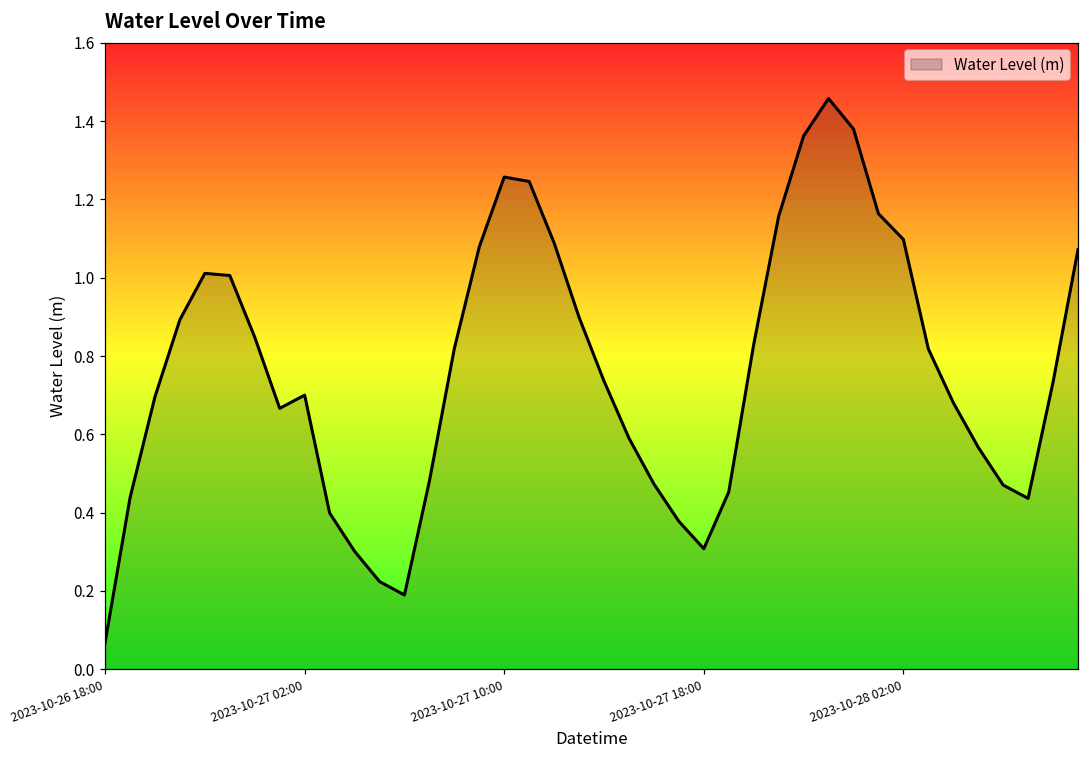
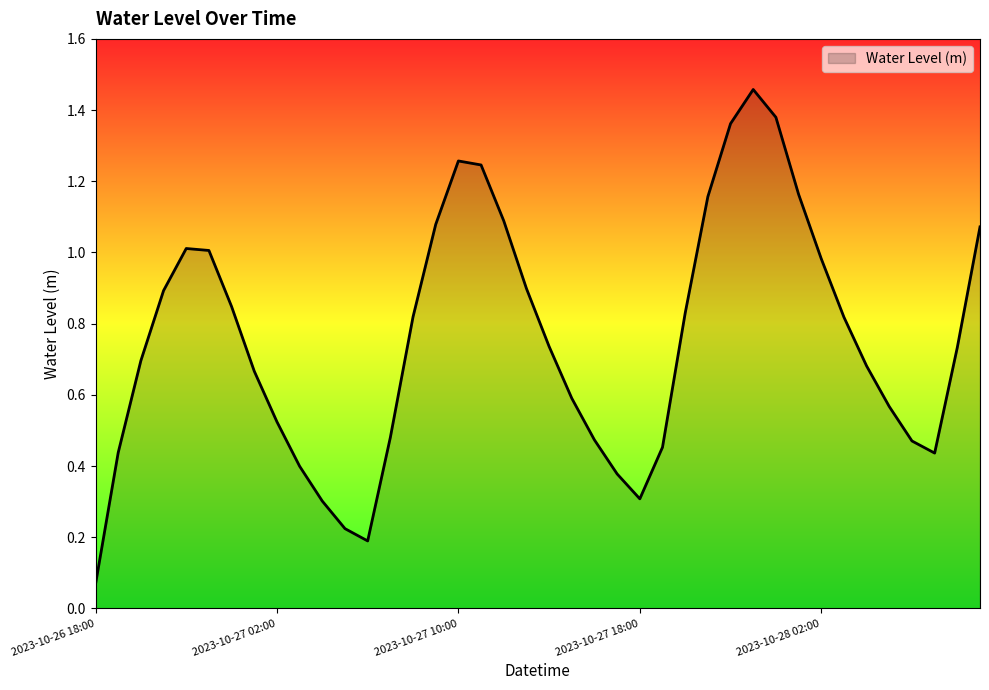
2023-10-27 02:00: 0.70 -> 0.52
2023-10-28 02:00: 1.10 -> 0.98
